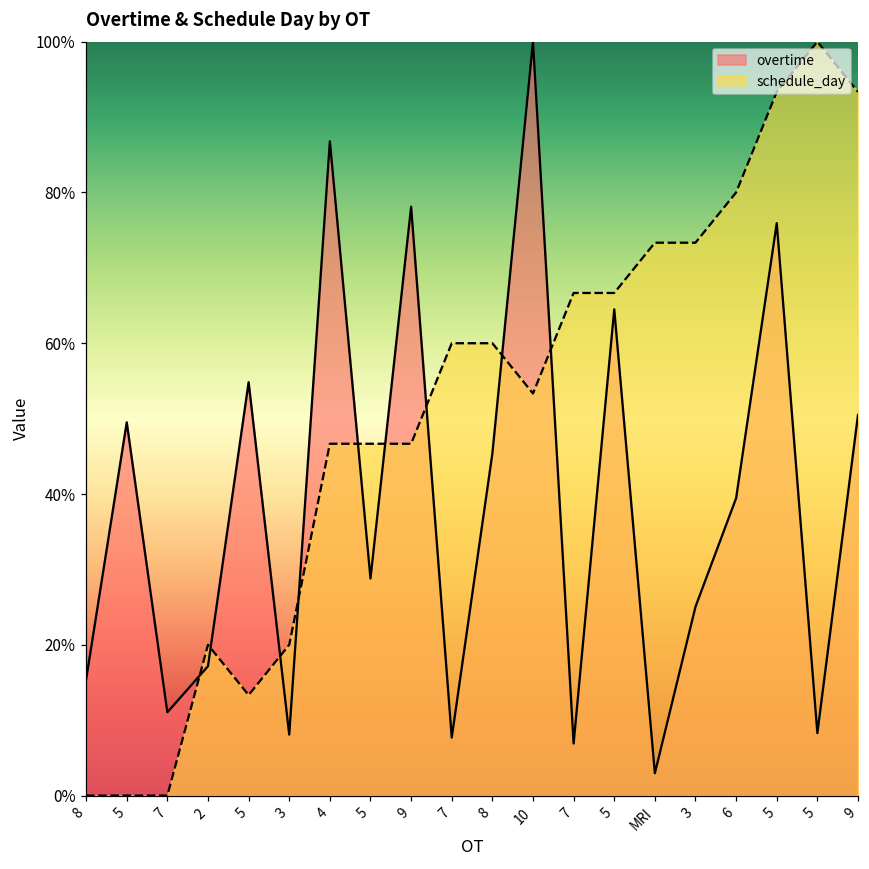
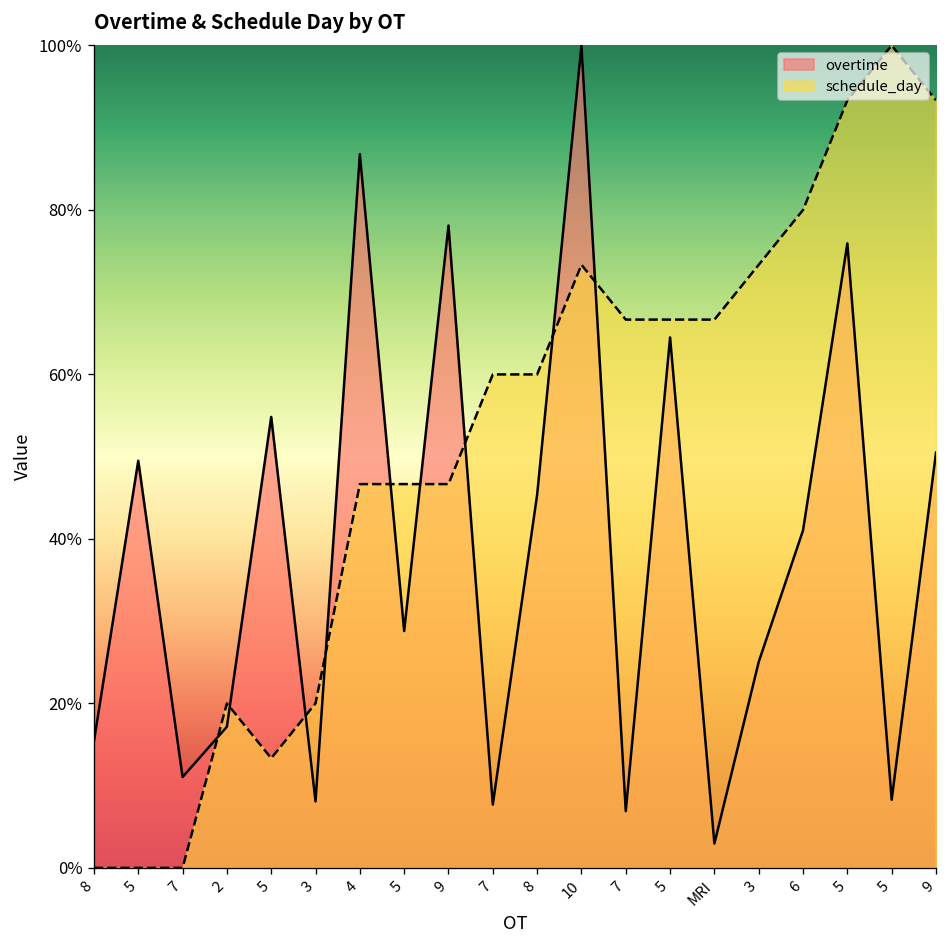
schedule_day, 10: 53% -> 73%
schedule_day, MRI: 73% -> 67%
overtime, 6: 39% -> 41%
